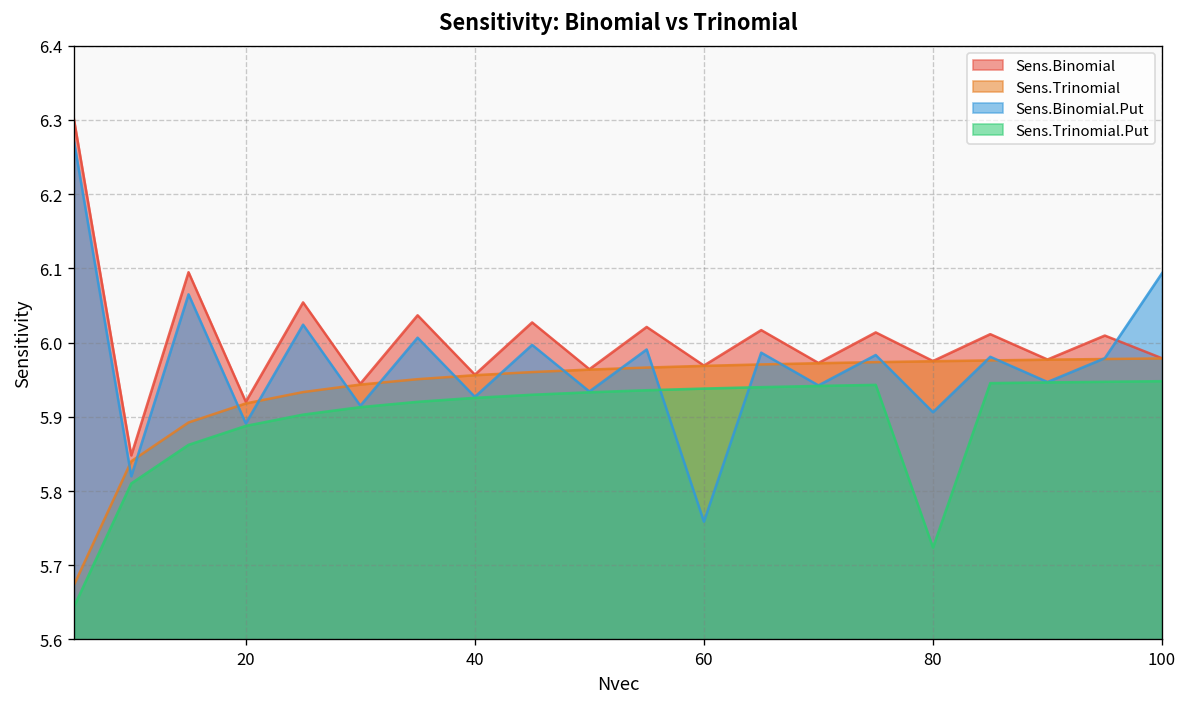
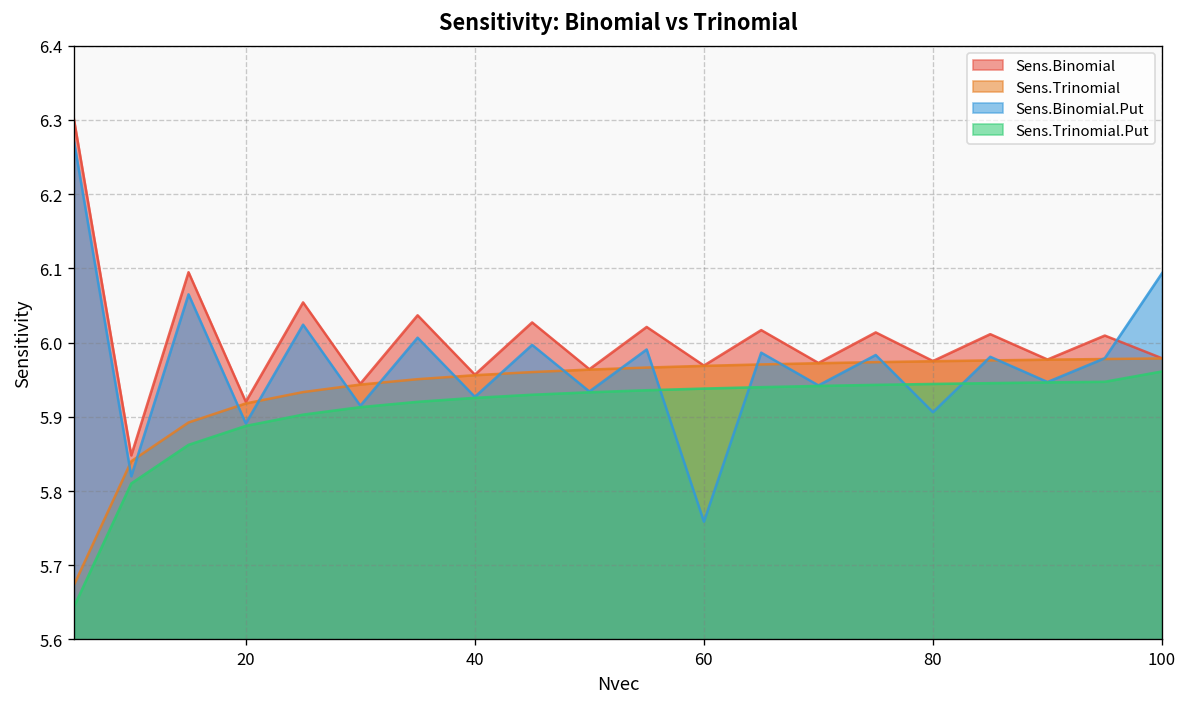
Sens.Trinomial.Put, 80: 5.72 -> 5.94
Sens.Trinomial.Put, 100: 5.95 -> 5.96
